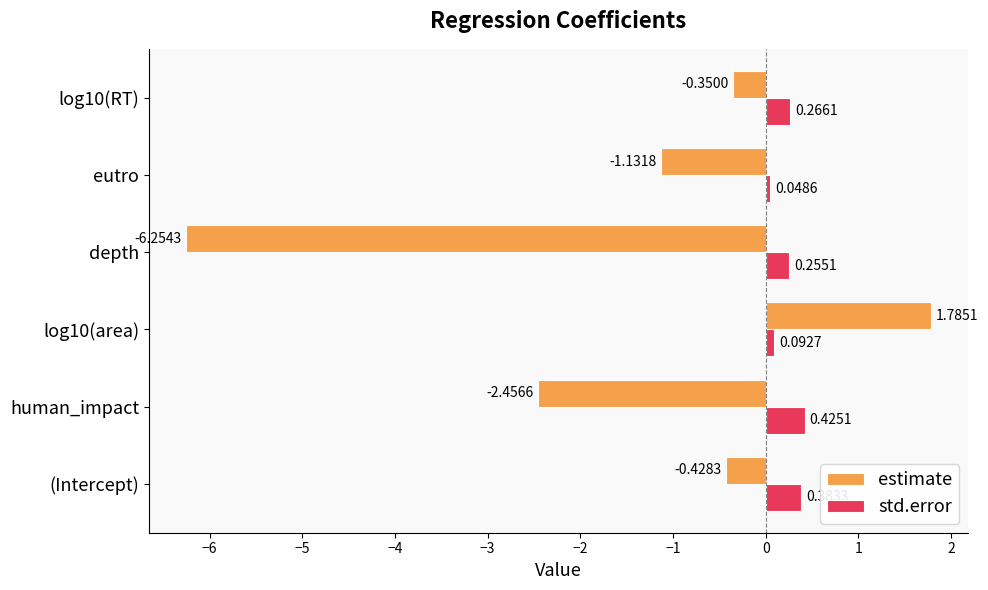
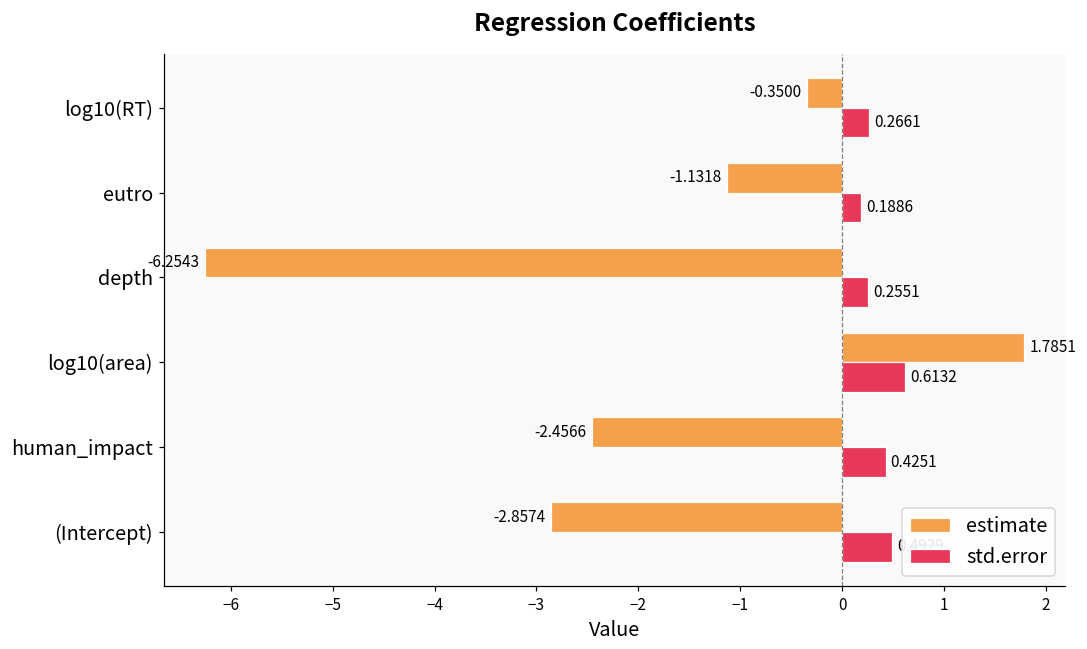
std.error, eutro: 0.0486 -> 0.1886
std.error, log10(area): 0.0927 -> 0.6132
estimate, (Intercept): -0.4283 -> -2.8574
std.error, (Intercept): 0.4 -> 0.5
